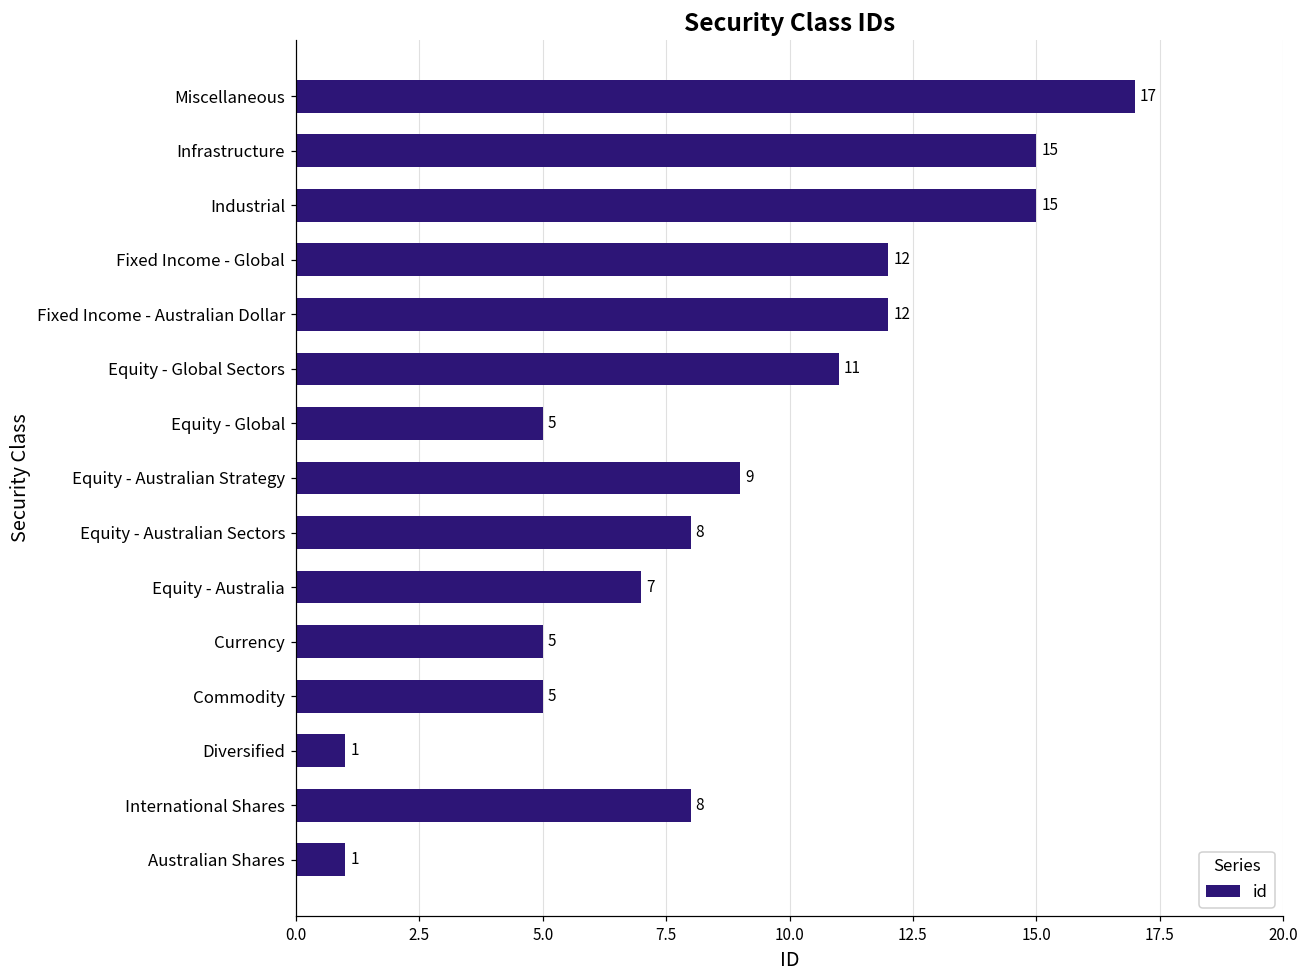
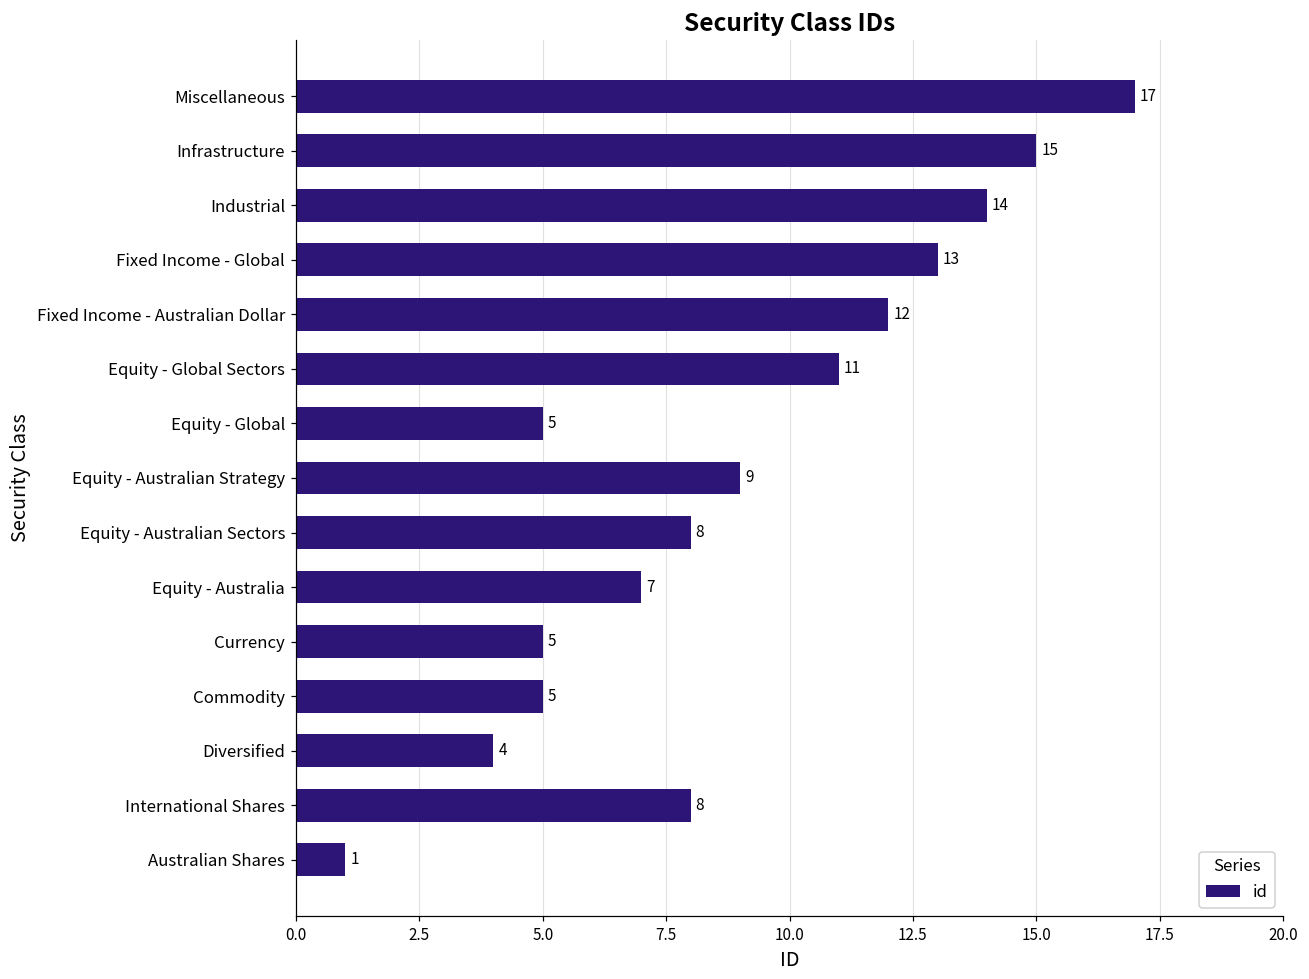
Industrial: 15 -> 14
Fixed Income - Global: 12 -> 13
Diversified: 1 -> 4
